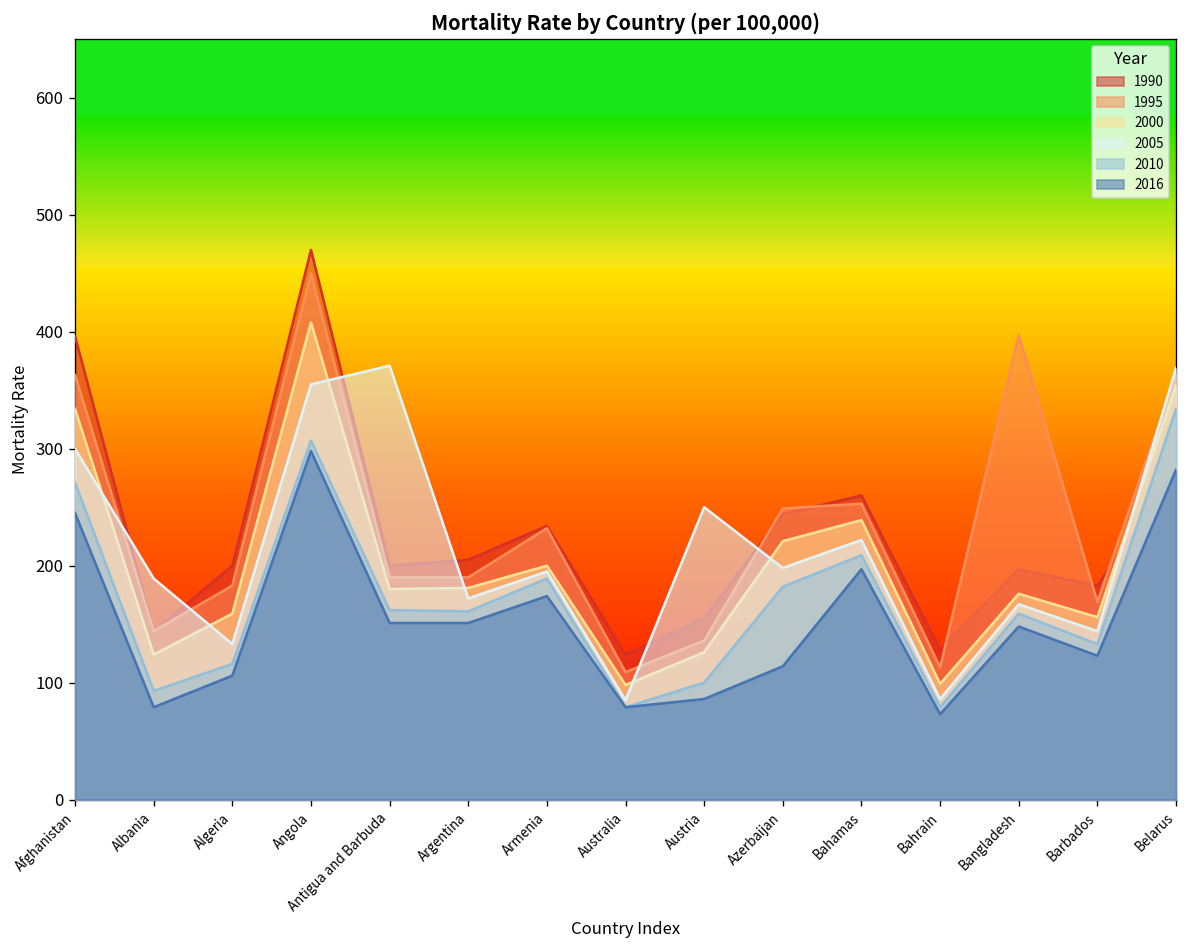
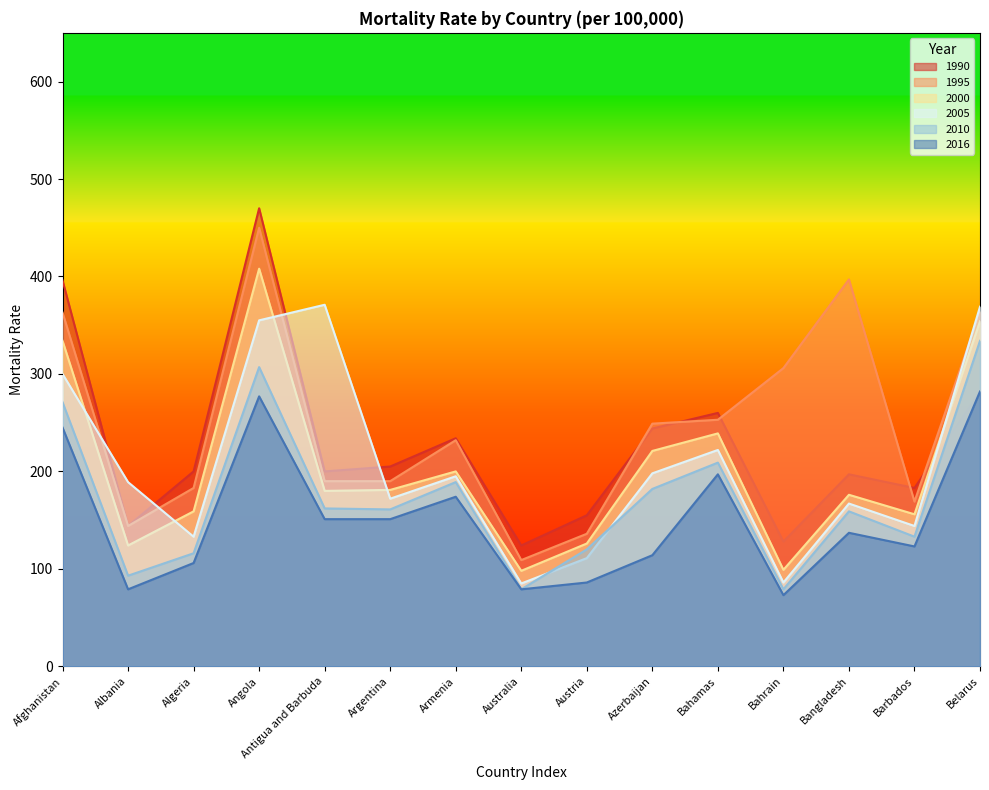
2016, Angola: 300 -> 280
2005, Austria: 250 -> 110
2010, Austria: 100 -> 120
1995, Bahrain: 110 -> 310
2016, Bangladesh: 150 -> 140
